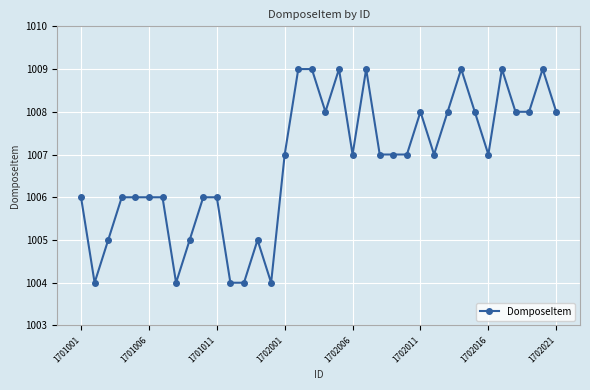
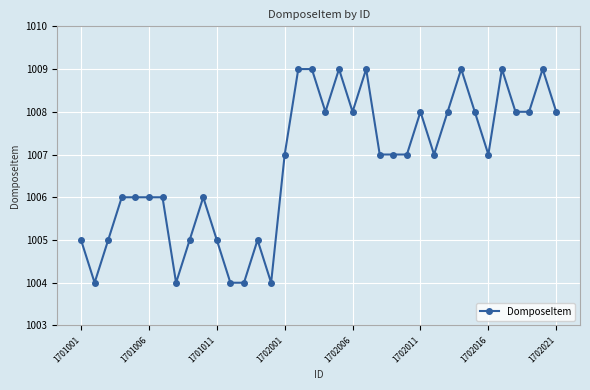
1701001: 1006 -> 1005
1701011: 1006 -> 1005
1702006: 1007 -> 1008
